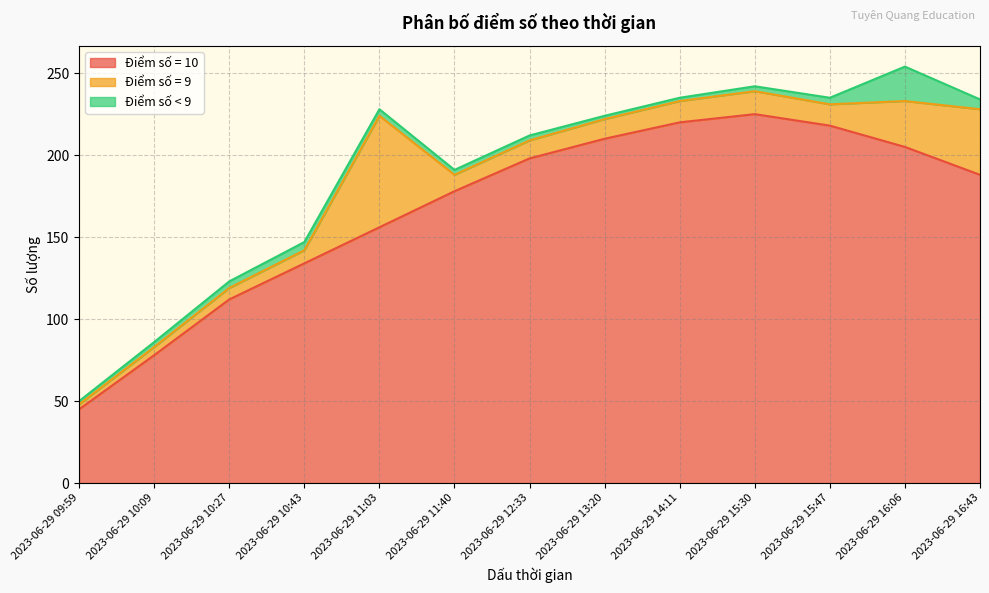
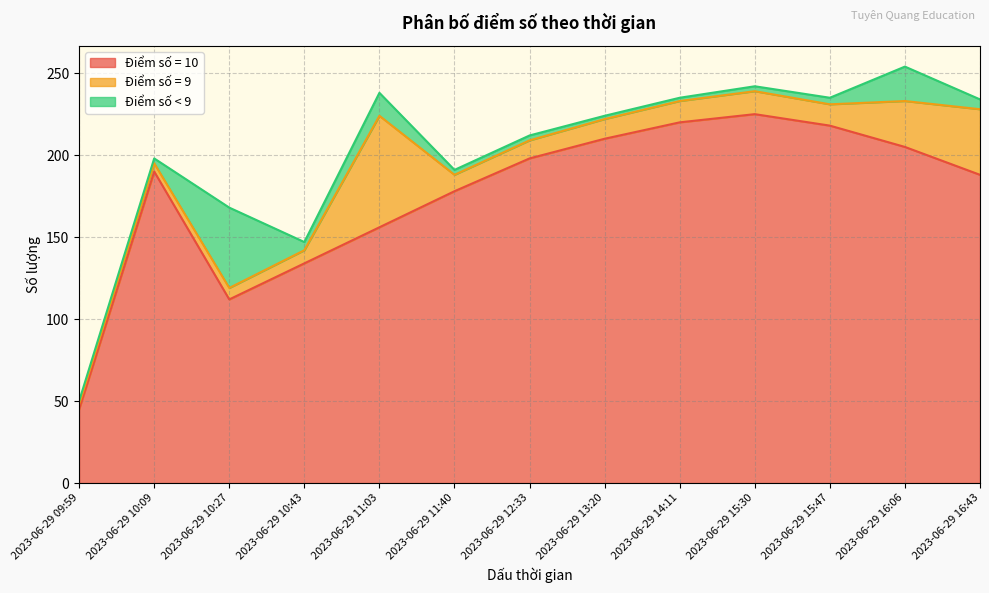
Điểm số = 10, 2023-06-29 10:09: 78 -> 190
Điểm số < 9, 2023-06-29 10:27: 4 -> 49
Điểm số < 9, 2023-06-29 11:03: 4 -> 14
